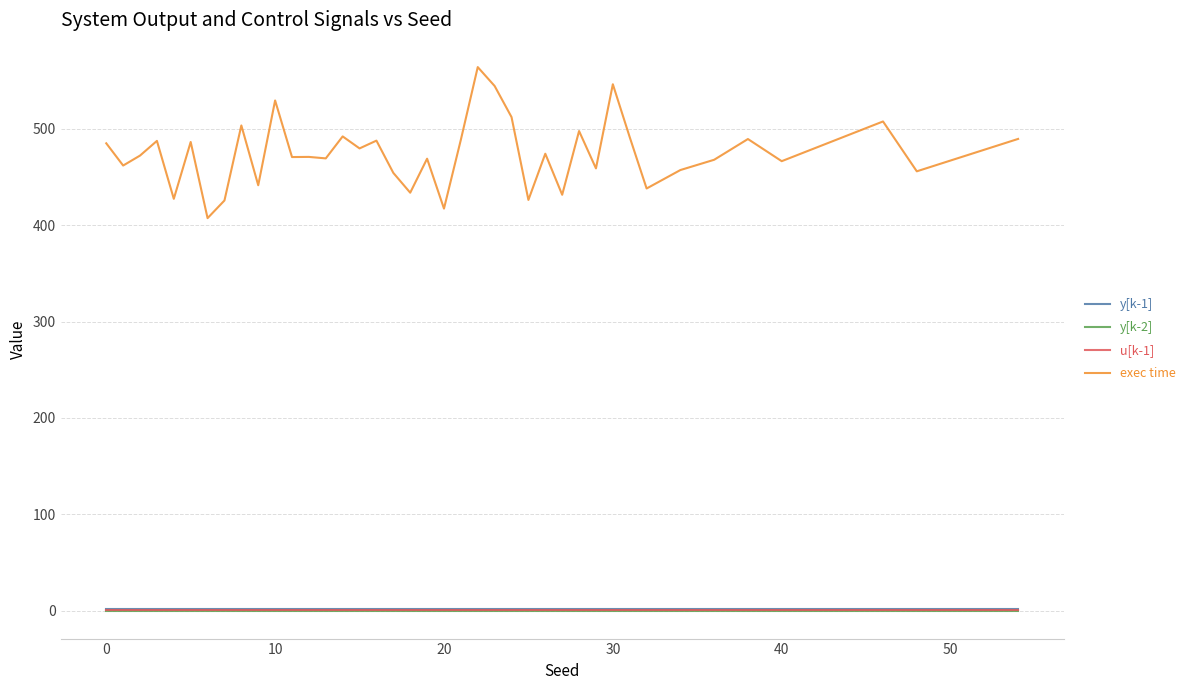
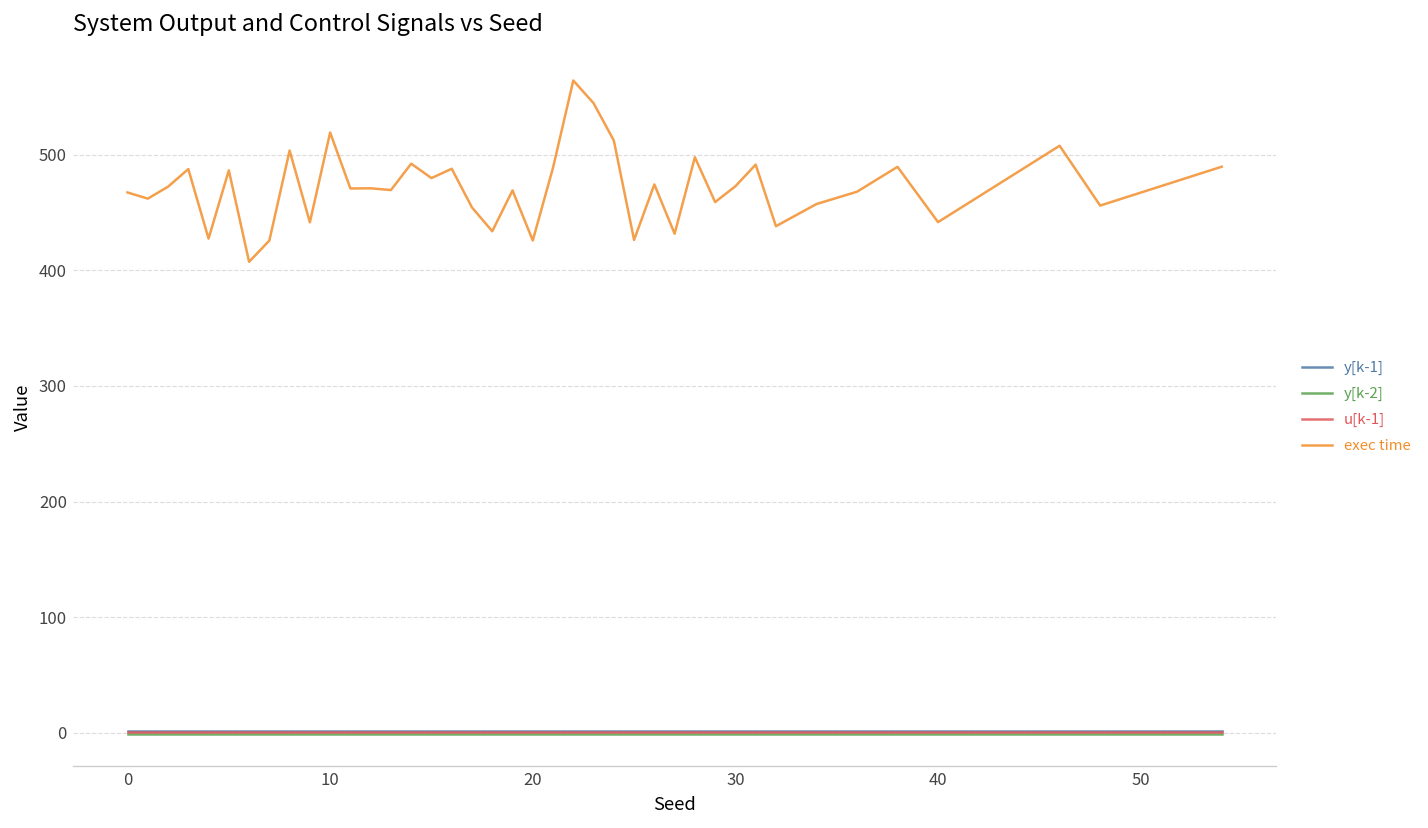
exec time, 0: 480 -> 470
exec time, 10: 530 -> 520
exec time, 20: 420 -> 430
exec time, 30: 550 -> 470
exec time, 40: 470 -> 440
